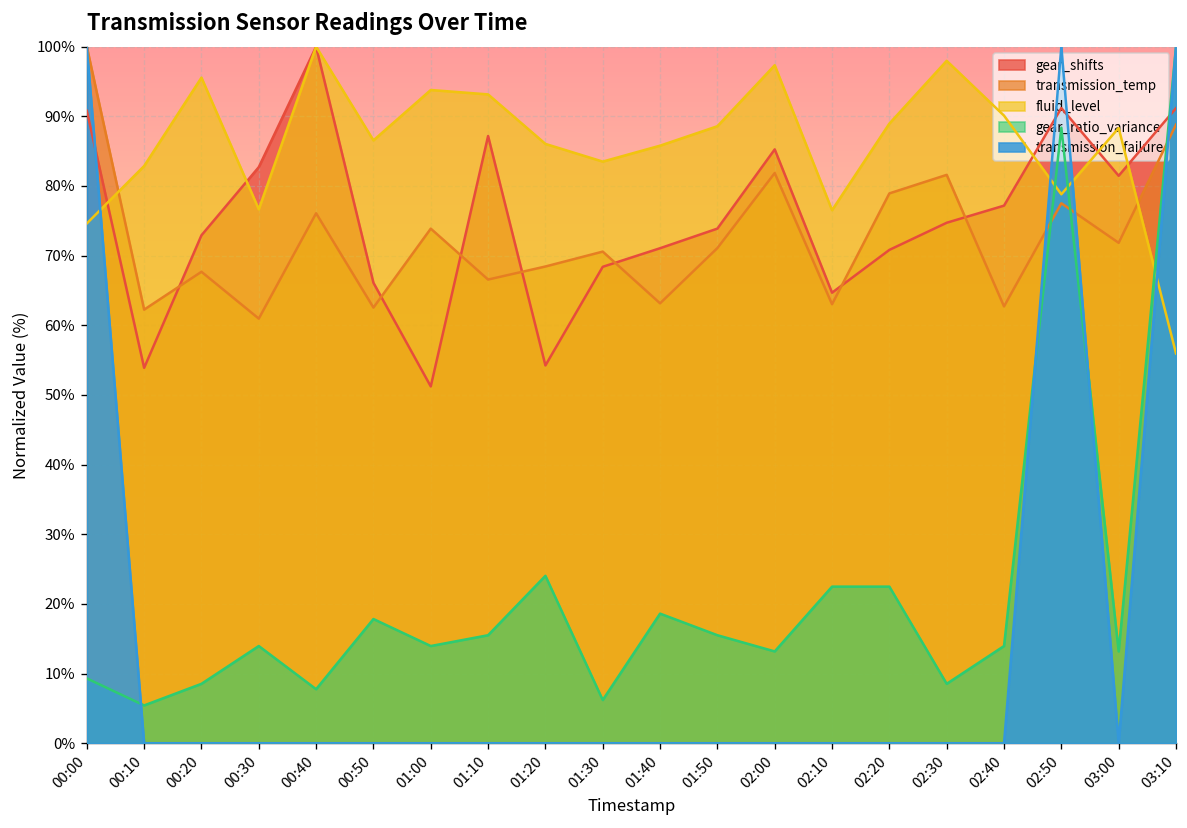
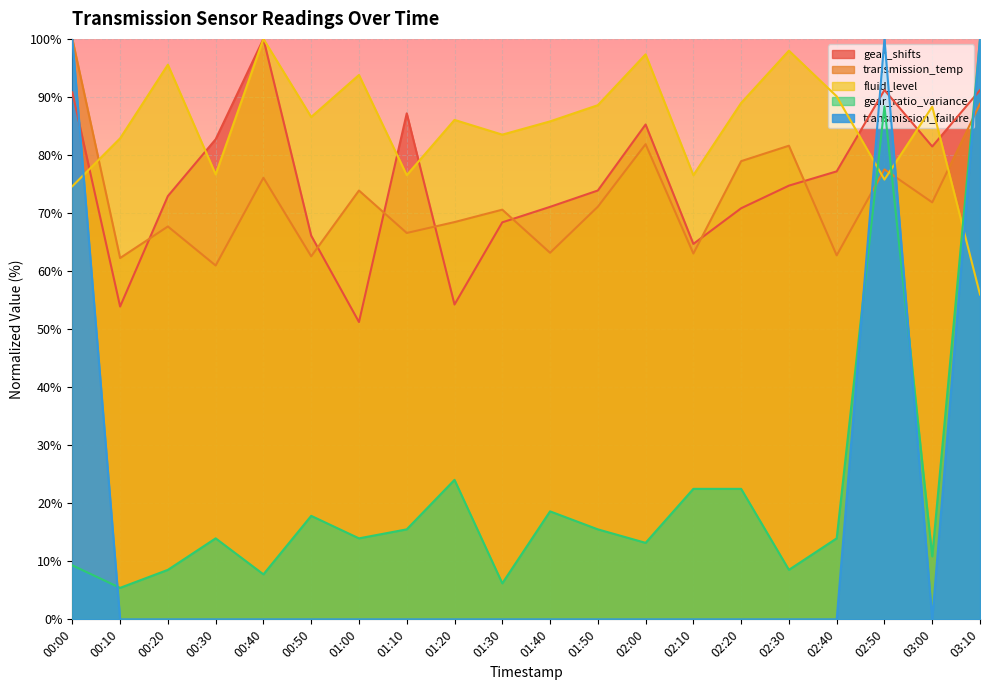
fluid_level, 01:10: 93% -> 77%
fluid_level, 02:50: 79% -> 76%
gear_ratio_variance, 03:00: 13% -> 11%
